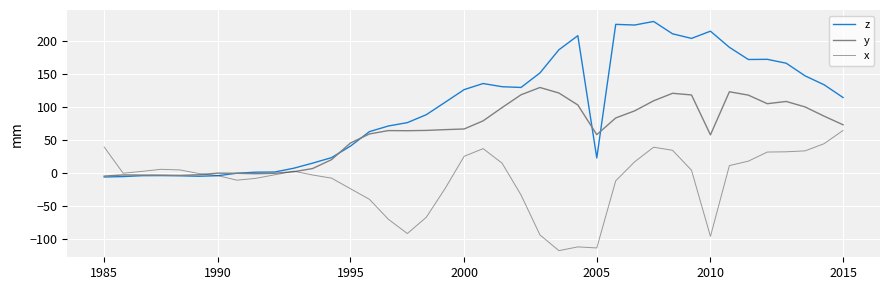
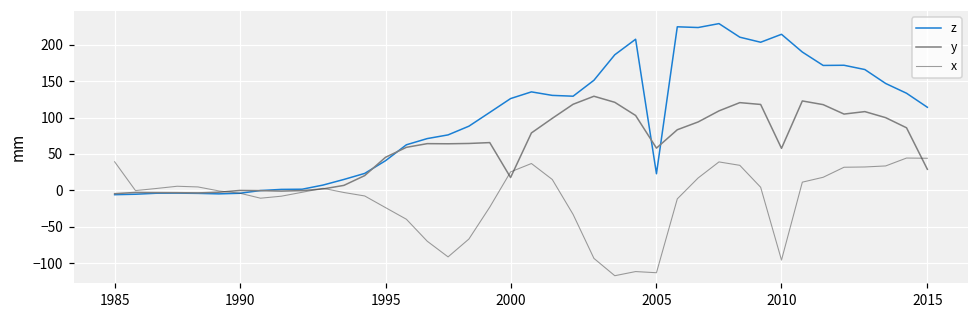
y, 2000: 70 -> 20
y, 2015: 70 -> 30
x, 2015: 60 -> 40
